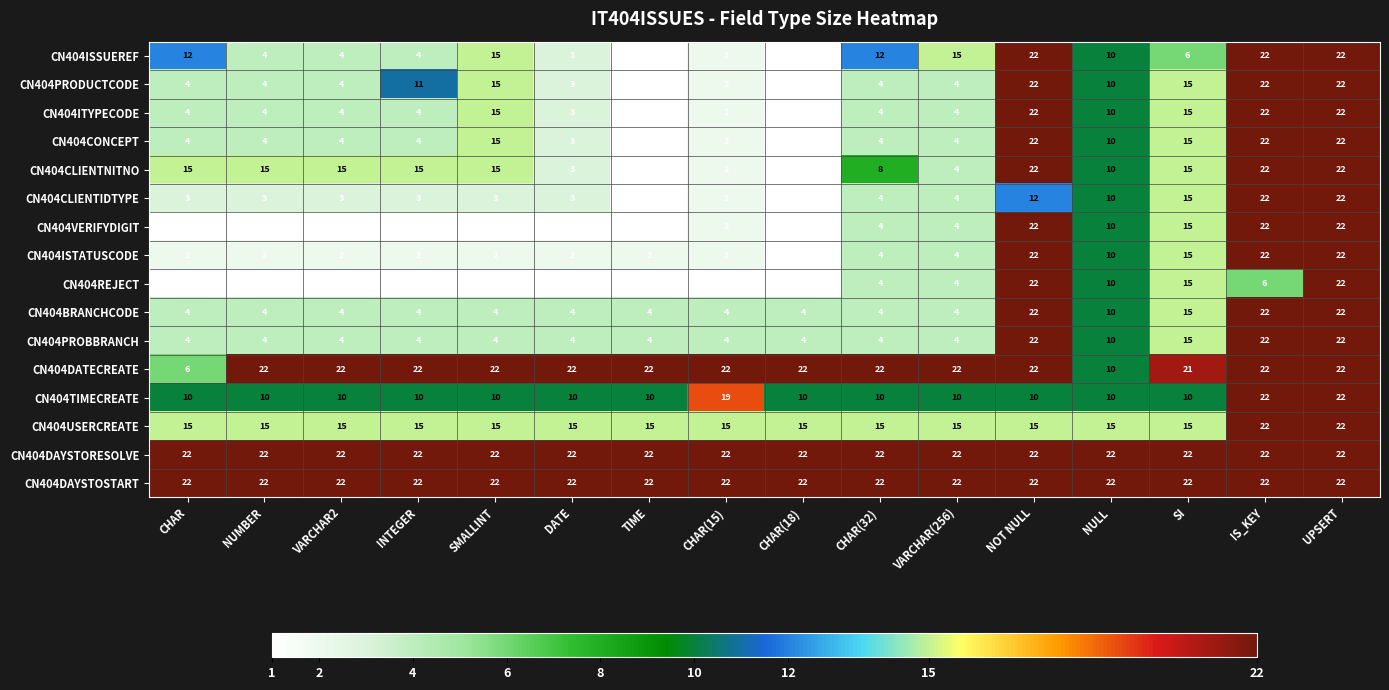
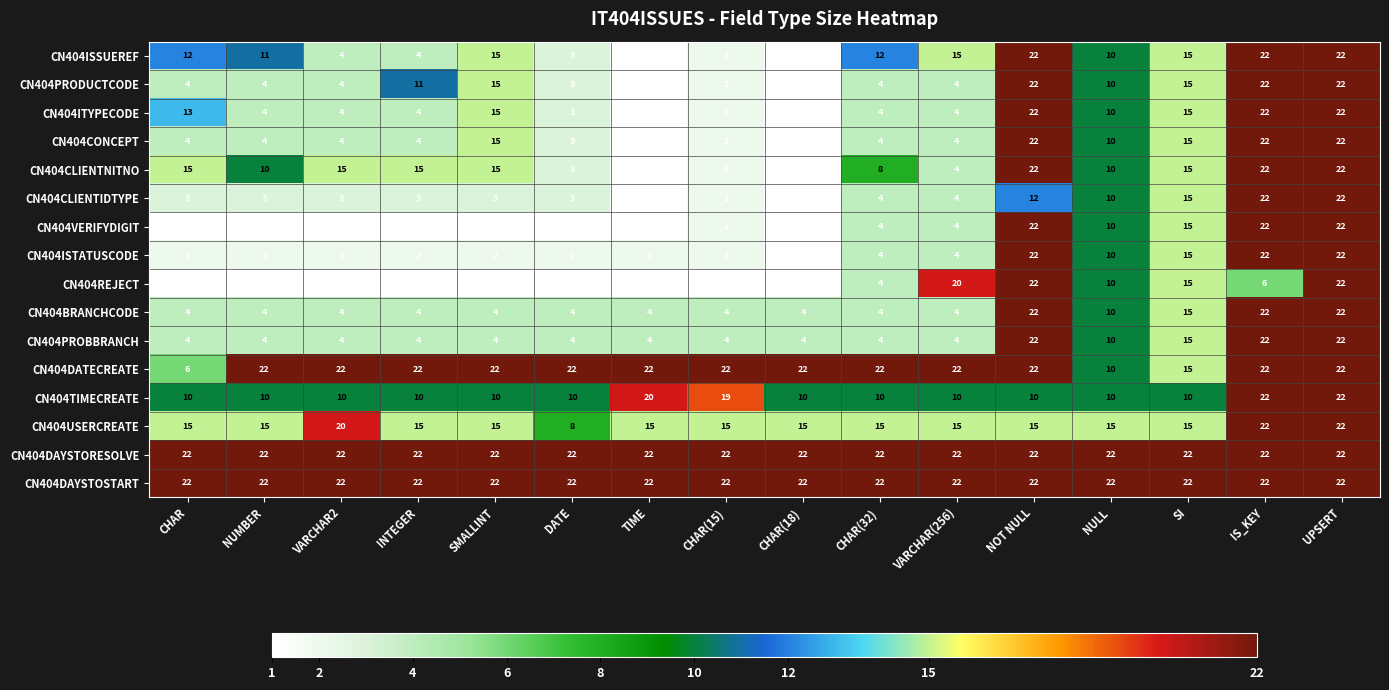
CN404ISSUEREF, NUMBER: 4 -> 11
CN404ISSUEREF, SI: 6 -> 15
CN404ITYPECODE, CHAR: 4 -> 13
CN404CLIENTNITNO, NUMBER: 15 -> 10
CN404REJECT, VARCHAR(256): 4 -> 20
CN404DATECREATE, SI: 21 -> 15
CN404TIMECREATE, TIME: 10 -> 20
CN404USERCREATE, VARCHAR2: 15 -> 20
CN404USERCREATE, DATE: 15 -> 8
